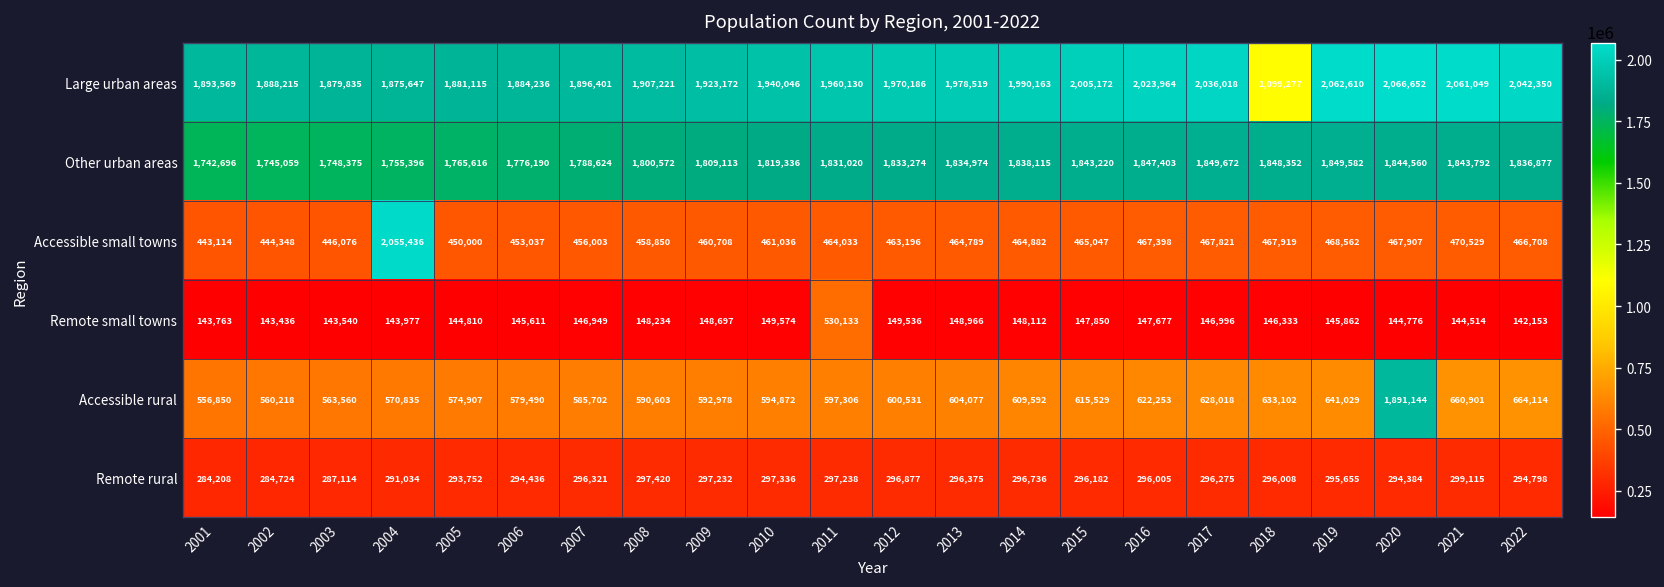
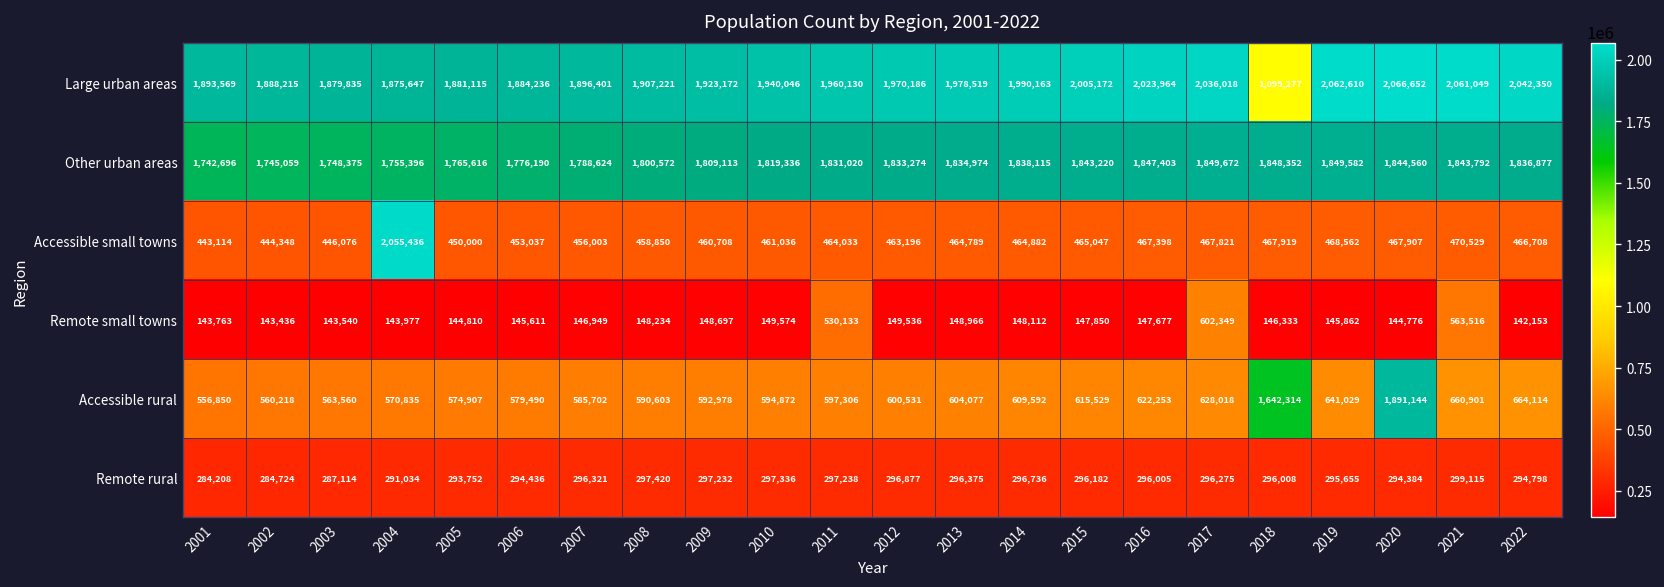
Remote small towns, 2017: 146,996 -> 602,349
Remote small towns, 2021: 144,514 -> 563,516
Accessible rural, 2018: 633,102 -> 1,642,314
